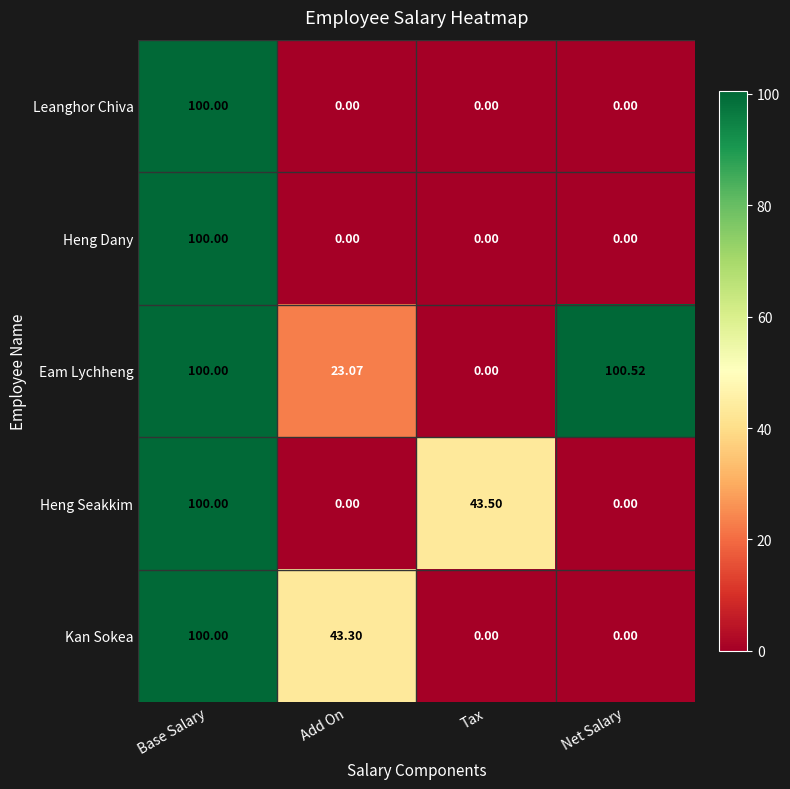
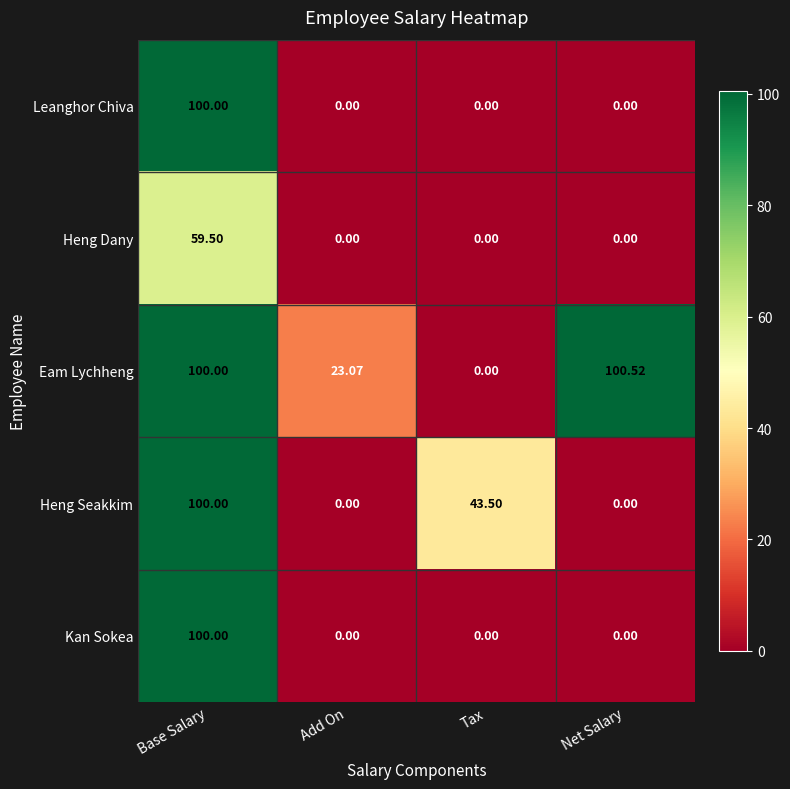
Heng Dany, Base Salary: 100.00 -> 59.50
Kan Sokea, Add On: 43.30 -> 0.00
